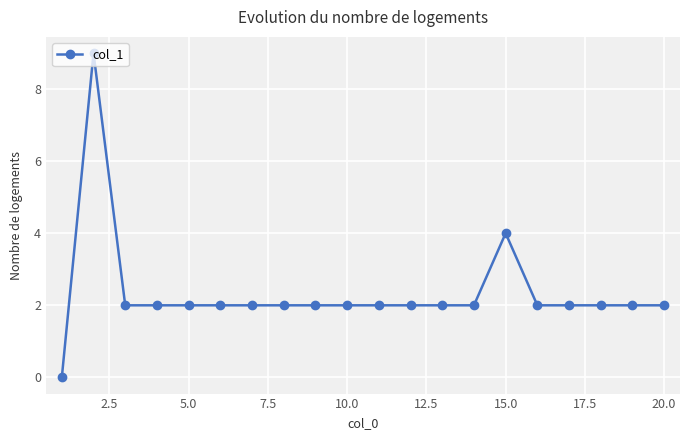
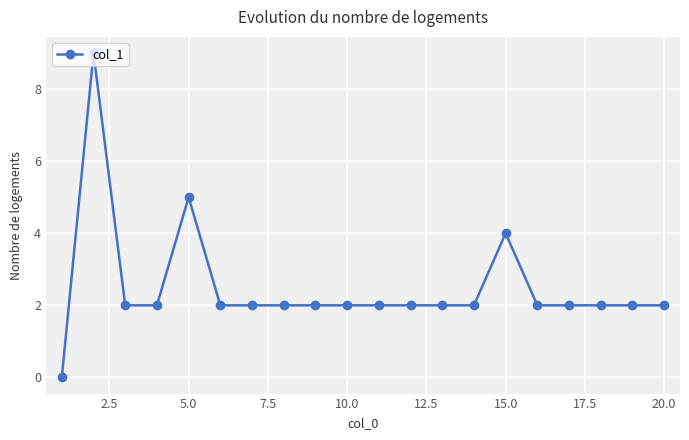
5.0: 2 -> 5
